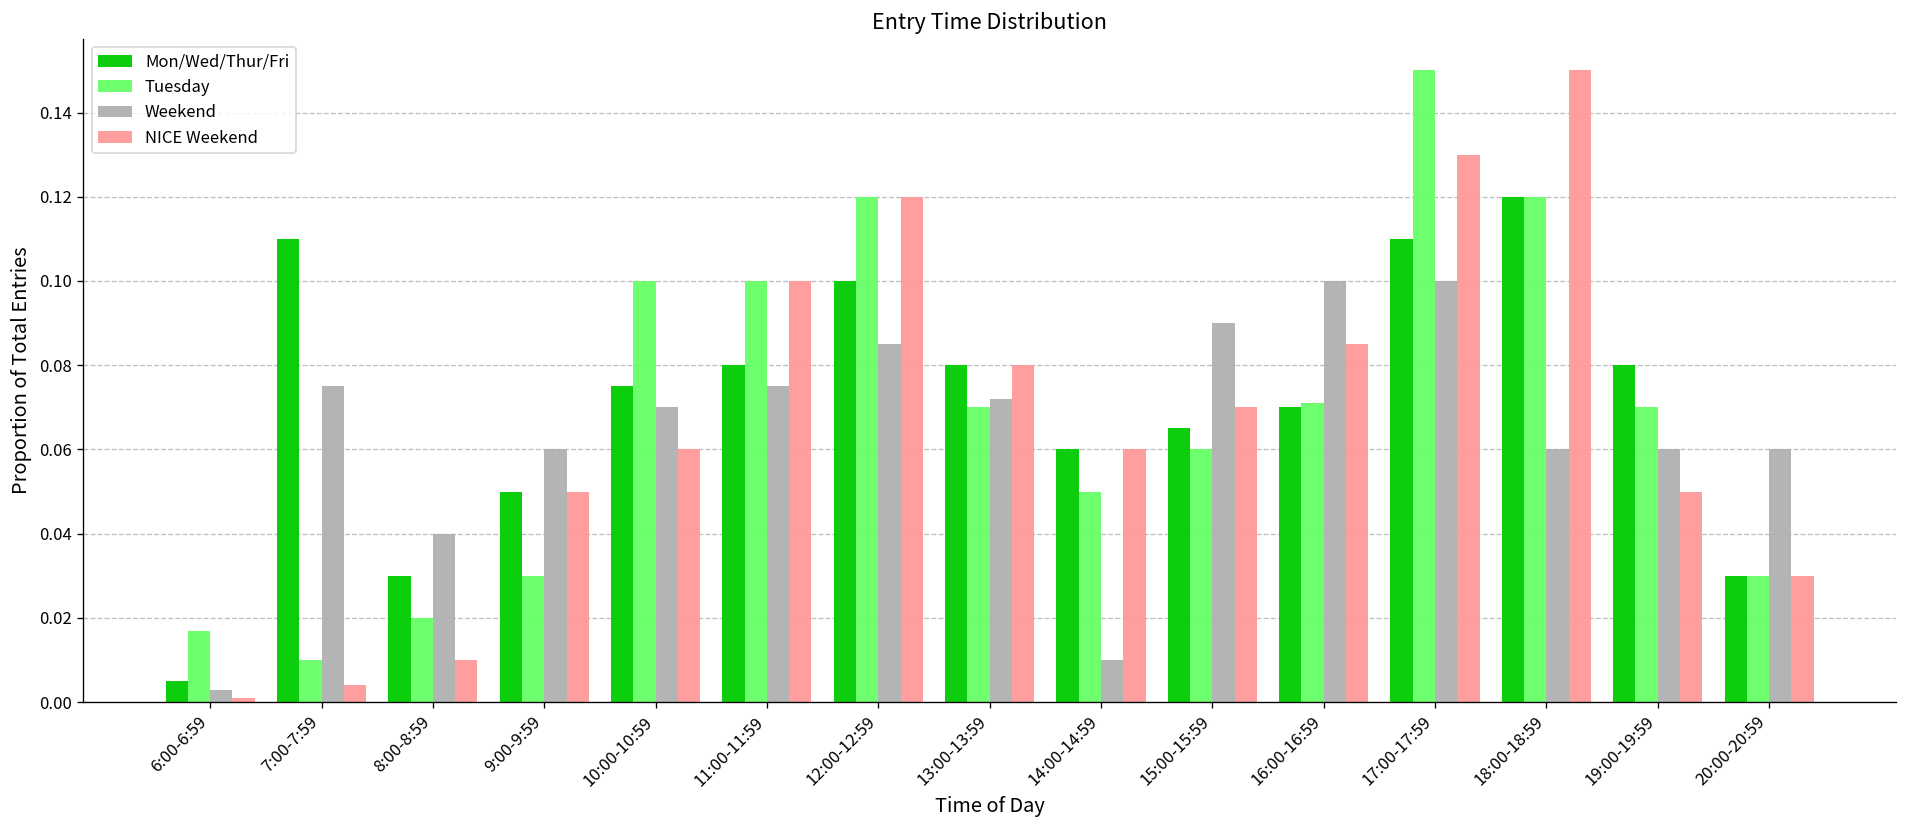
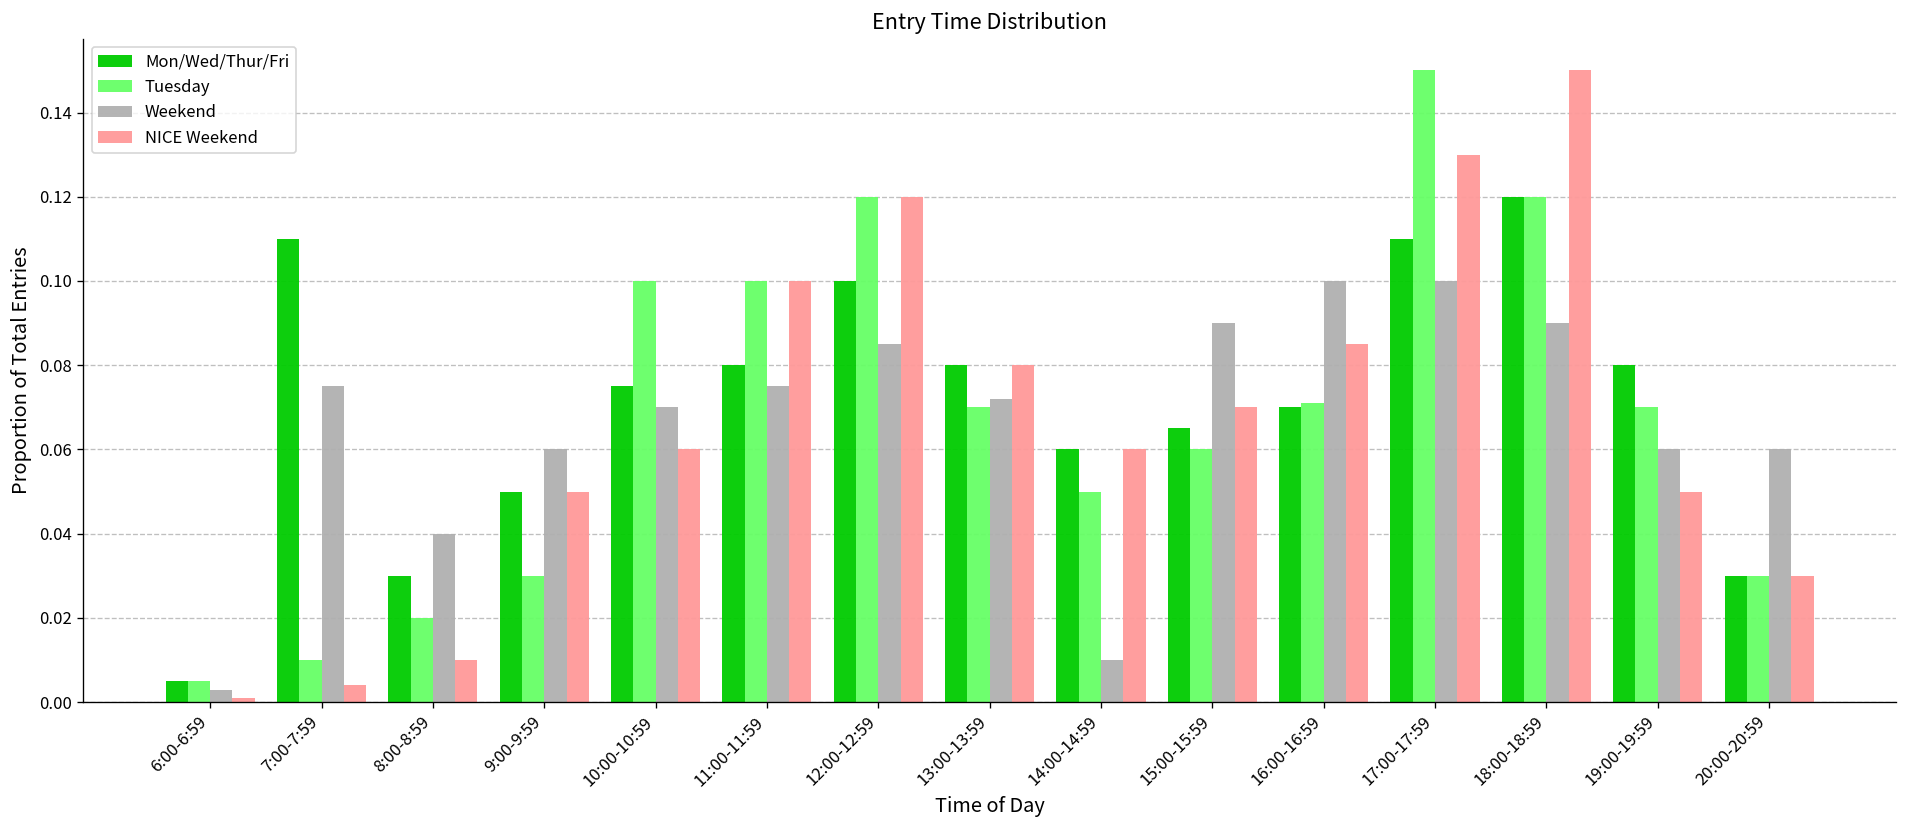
Tuesday, 6:00-6:59: 0.017 -> 0.005
Weekend, 18:00-18:59: 0.06 -> 0.09
